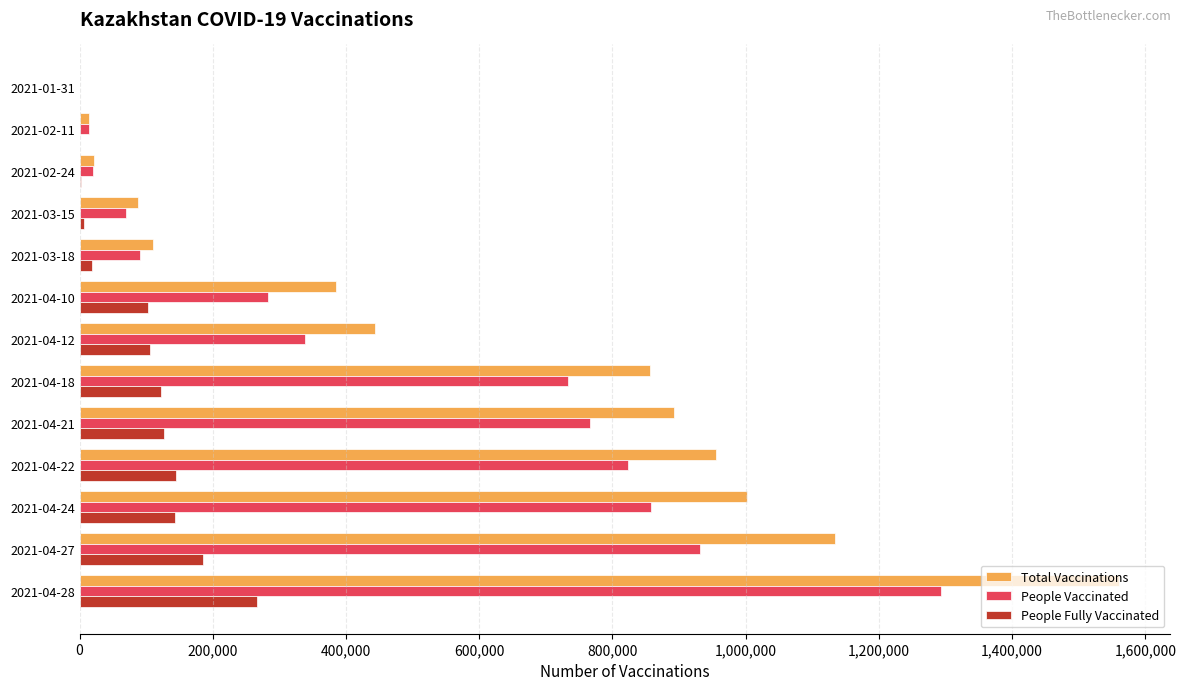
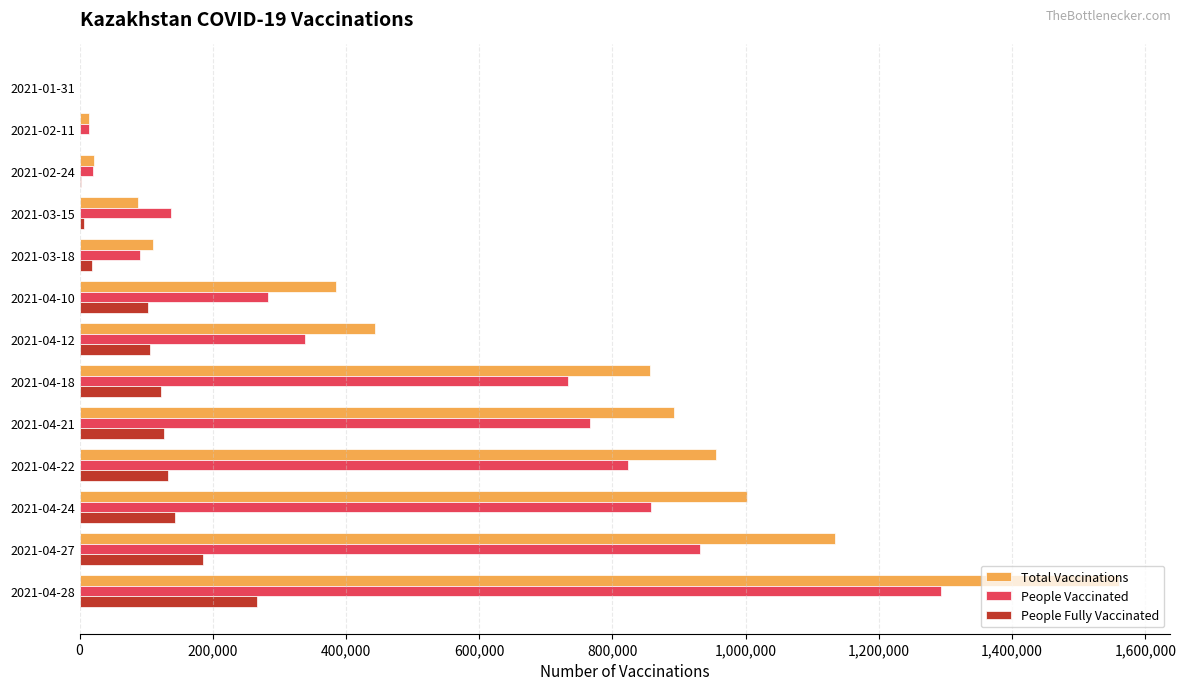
People Vaccinated, 2021-03-15: 70,000 -> 140,000
People Fully Vaccinated, 2021-04-22: 150,000 -> 130,000
